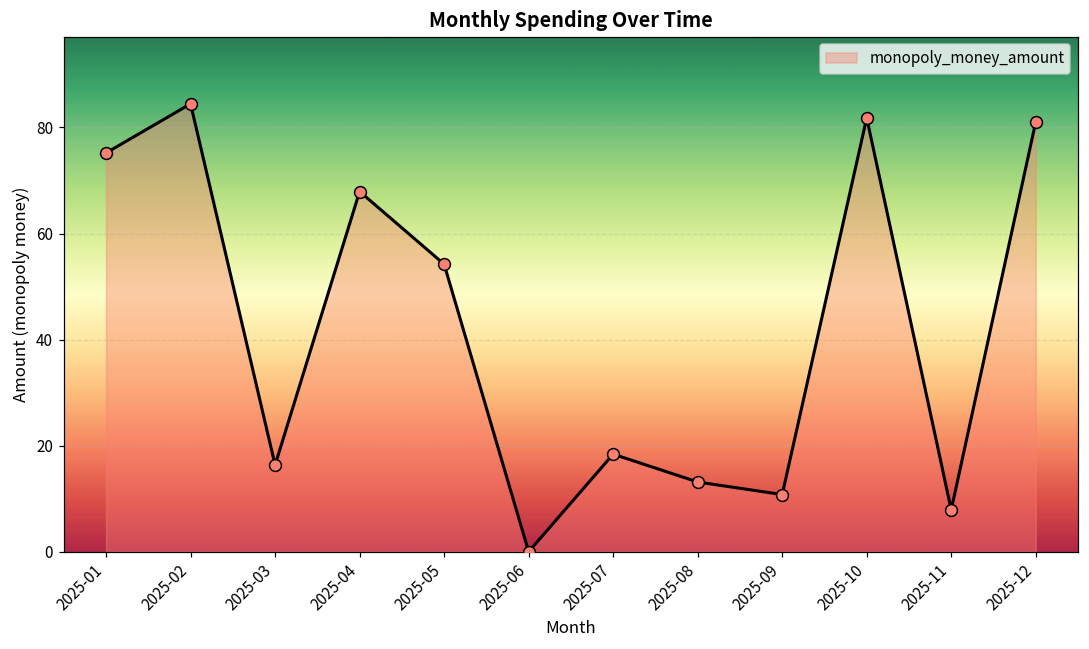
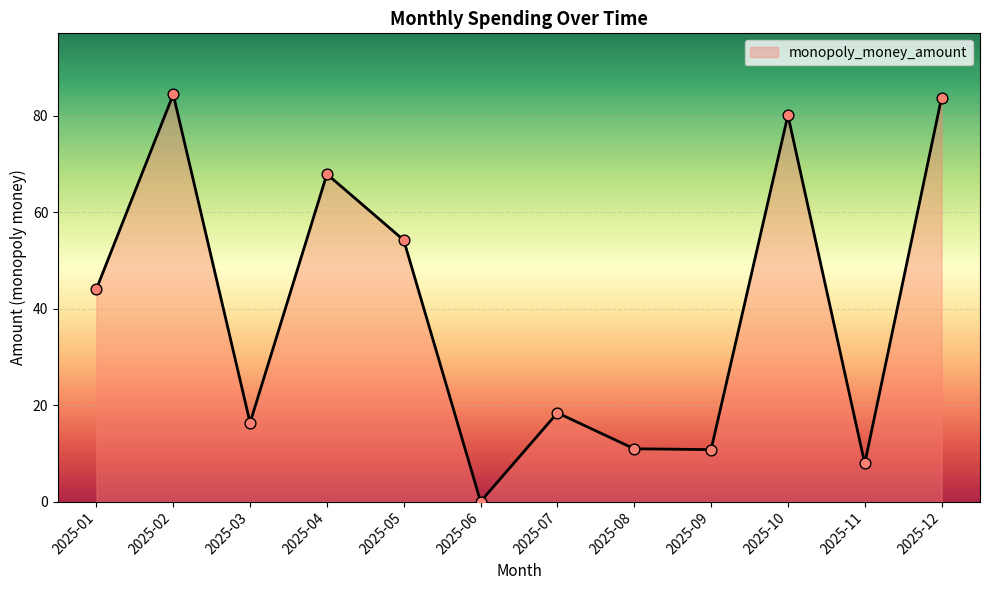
2025-01: 75 -> 44
2025-08: 13 -> 11
2025-10: 82 -> 80
2025-12: 81 -> 84
